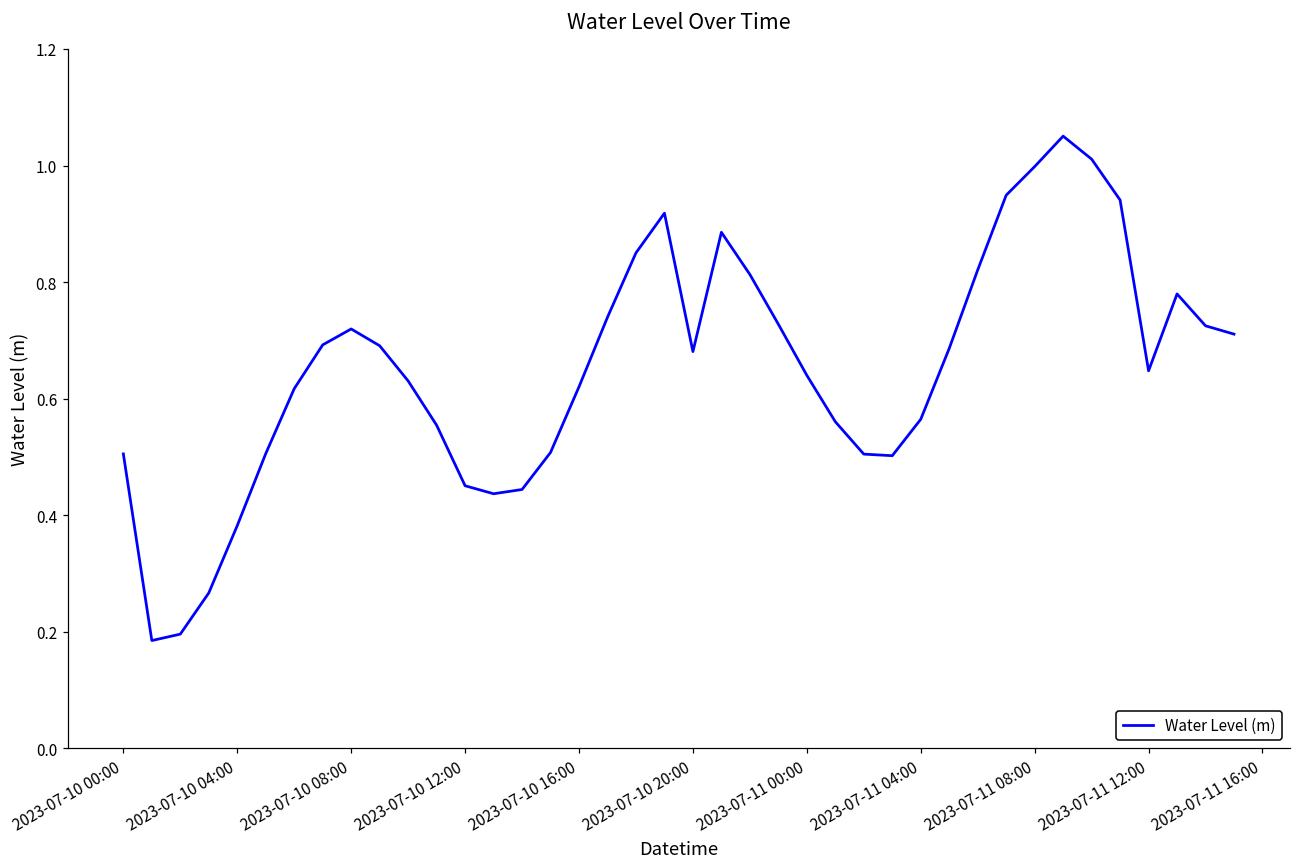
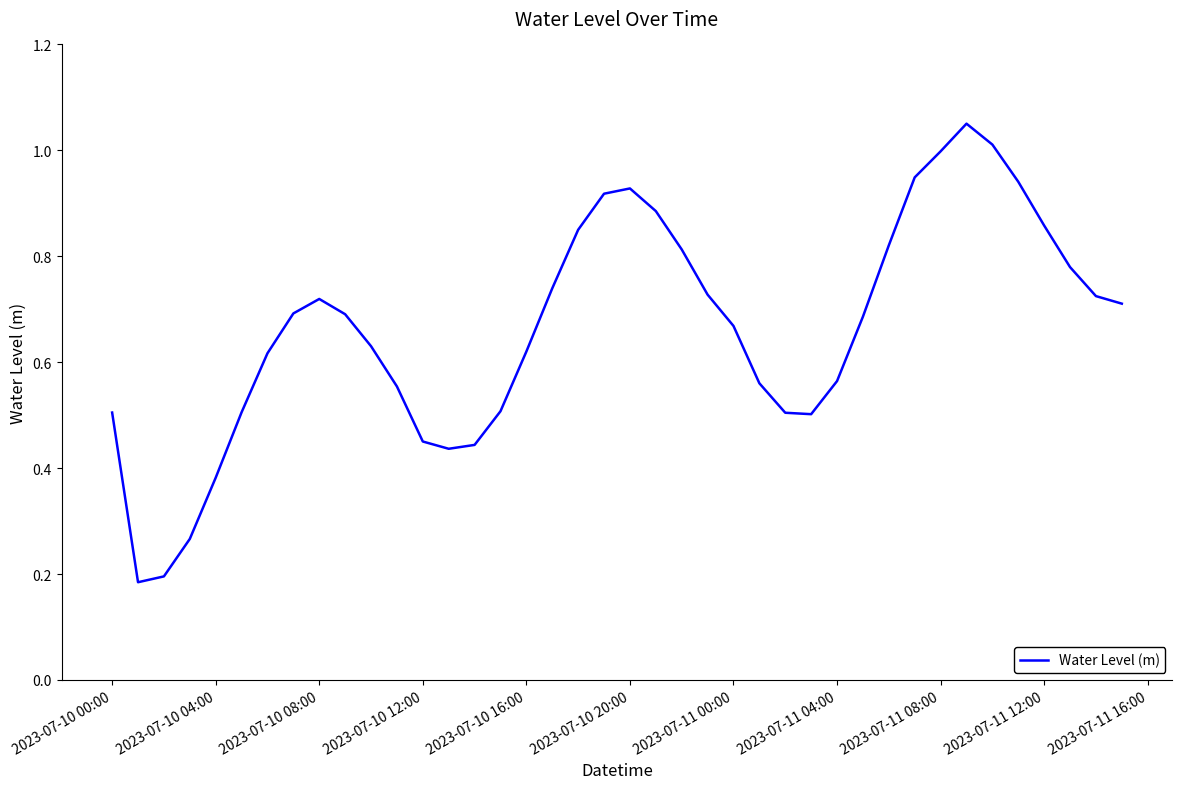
2023-07-10 20:00: 0.68 -> 0.93
2023-07-11 00:00: 0.64 -> 0.67
2023-07-11 12:00: 0.65 -> 0.86
